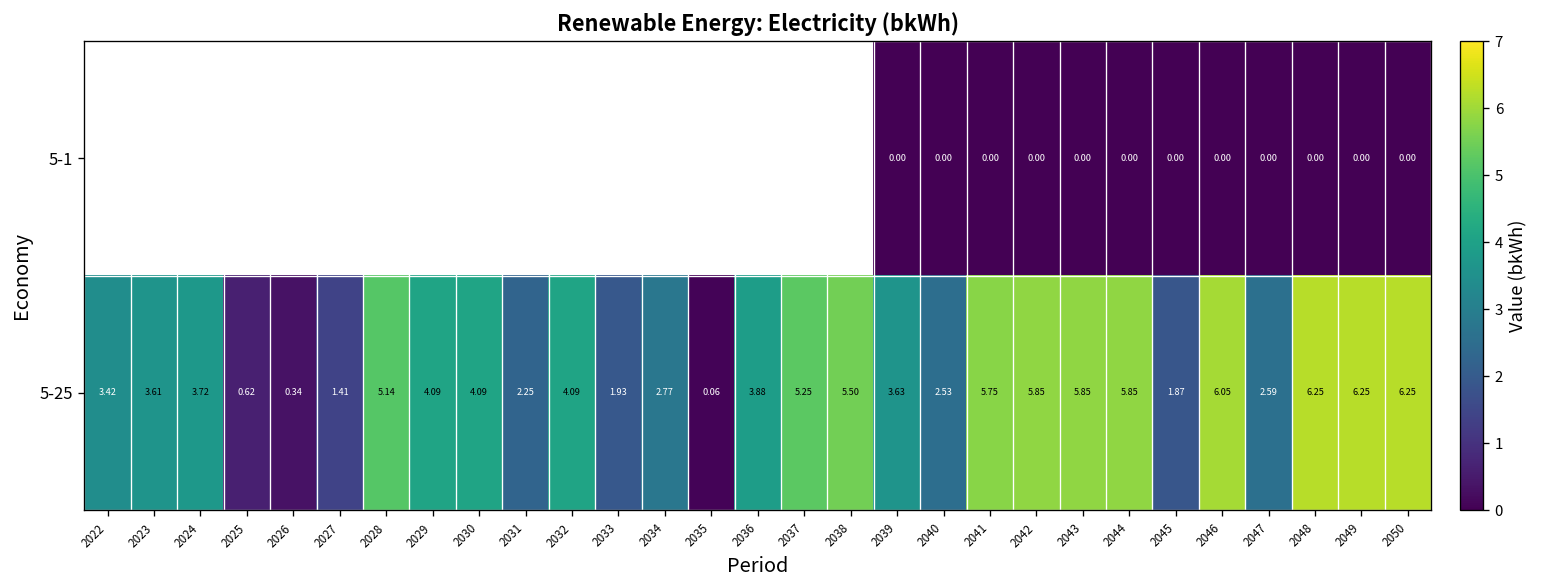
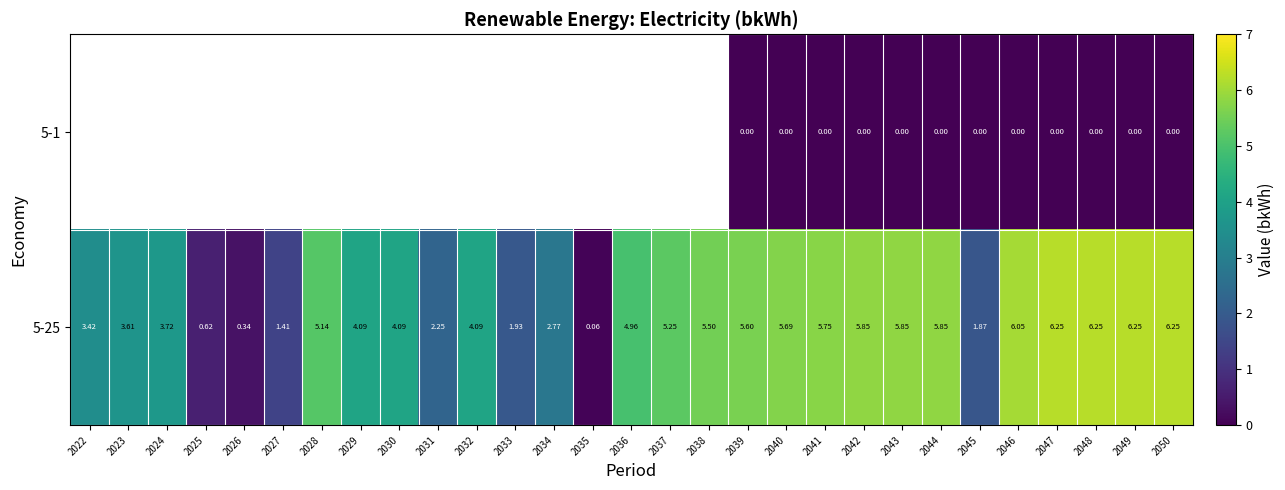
5-25, 2036: 3.88 -> 4.96
5-25, 2039: 3.63 -> 5.60
5-25, 2040: 2.53 -> 5.69
5-25, 2047: 2.59 -> 6.25
